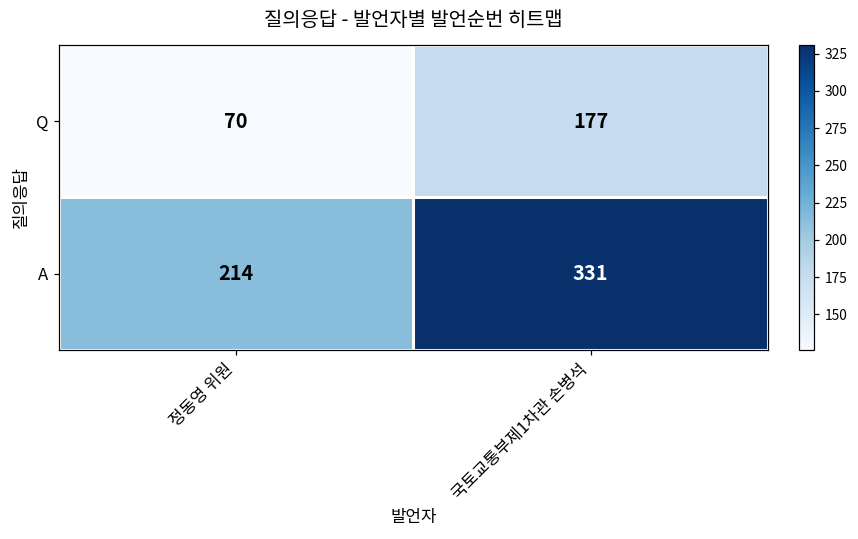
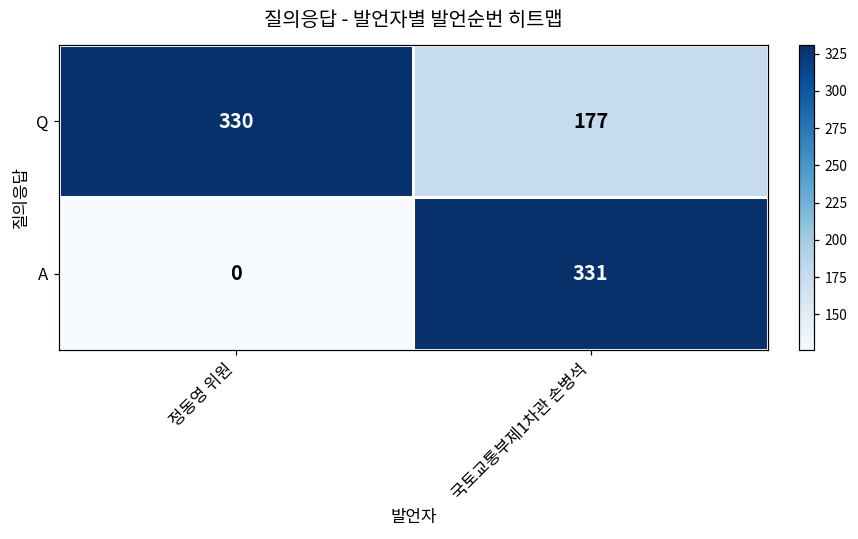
Q, 정동영 위원: 70 -> 330
A, 정동영 위원: 214 -> 0
